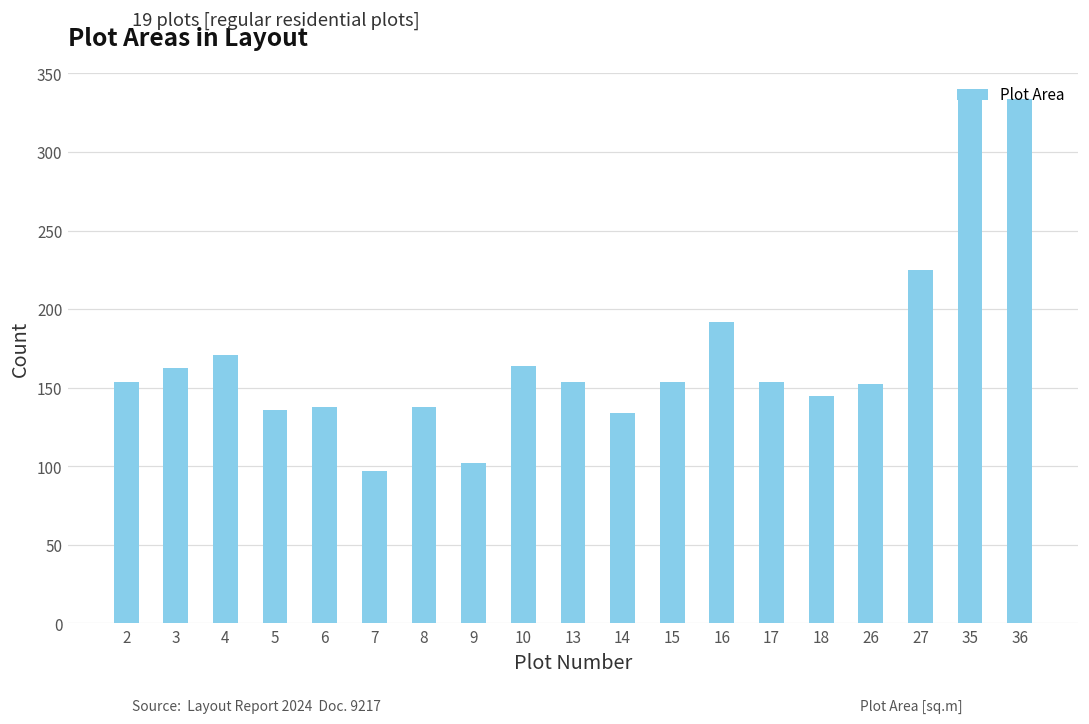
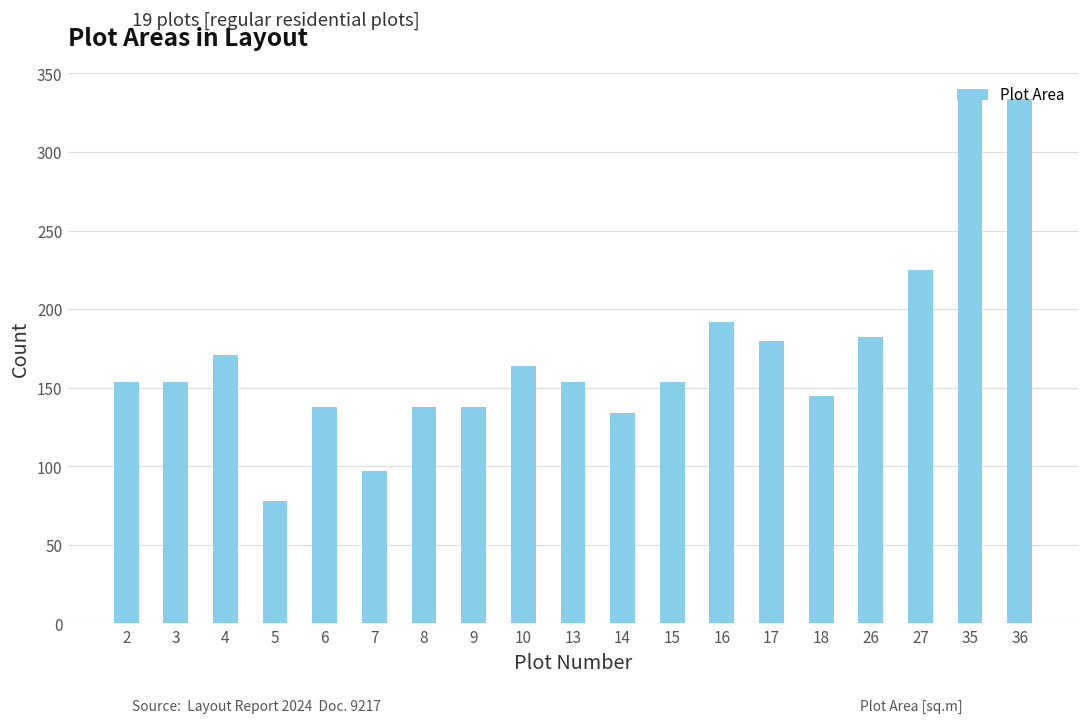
3: 162 -> 153
5: 136 -> 78
9: 102 -> 138
17: 153 -> 180
26: 152 -> 182
